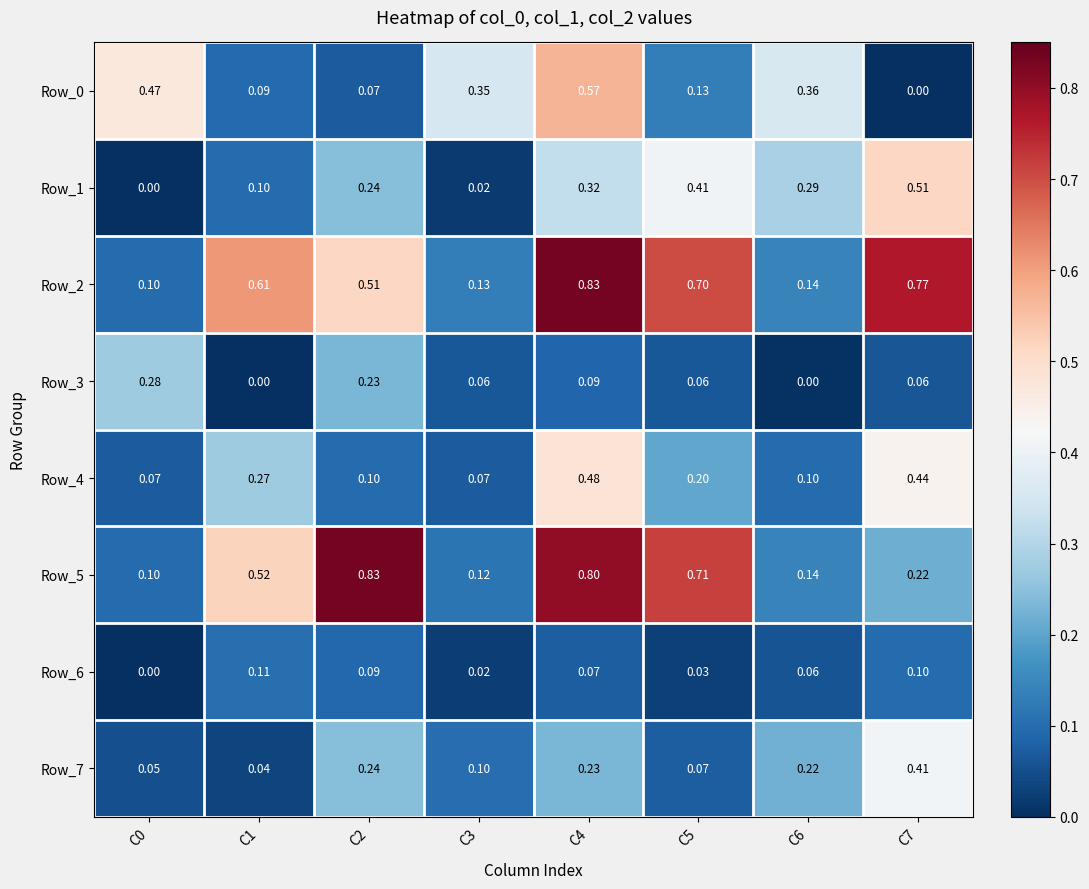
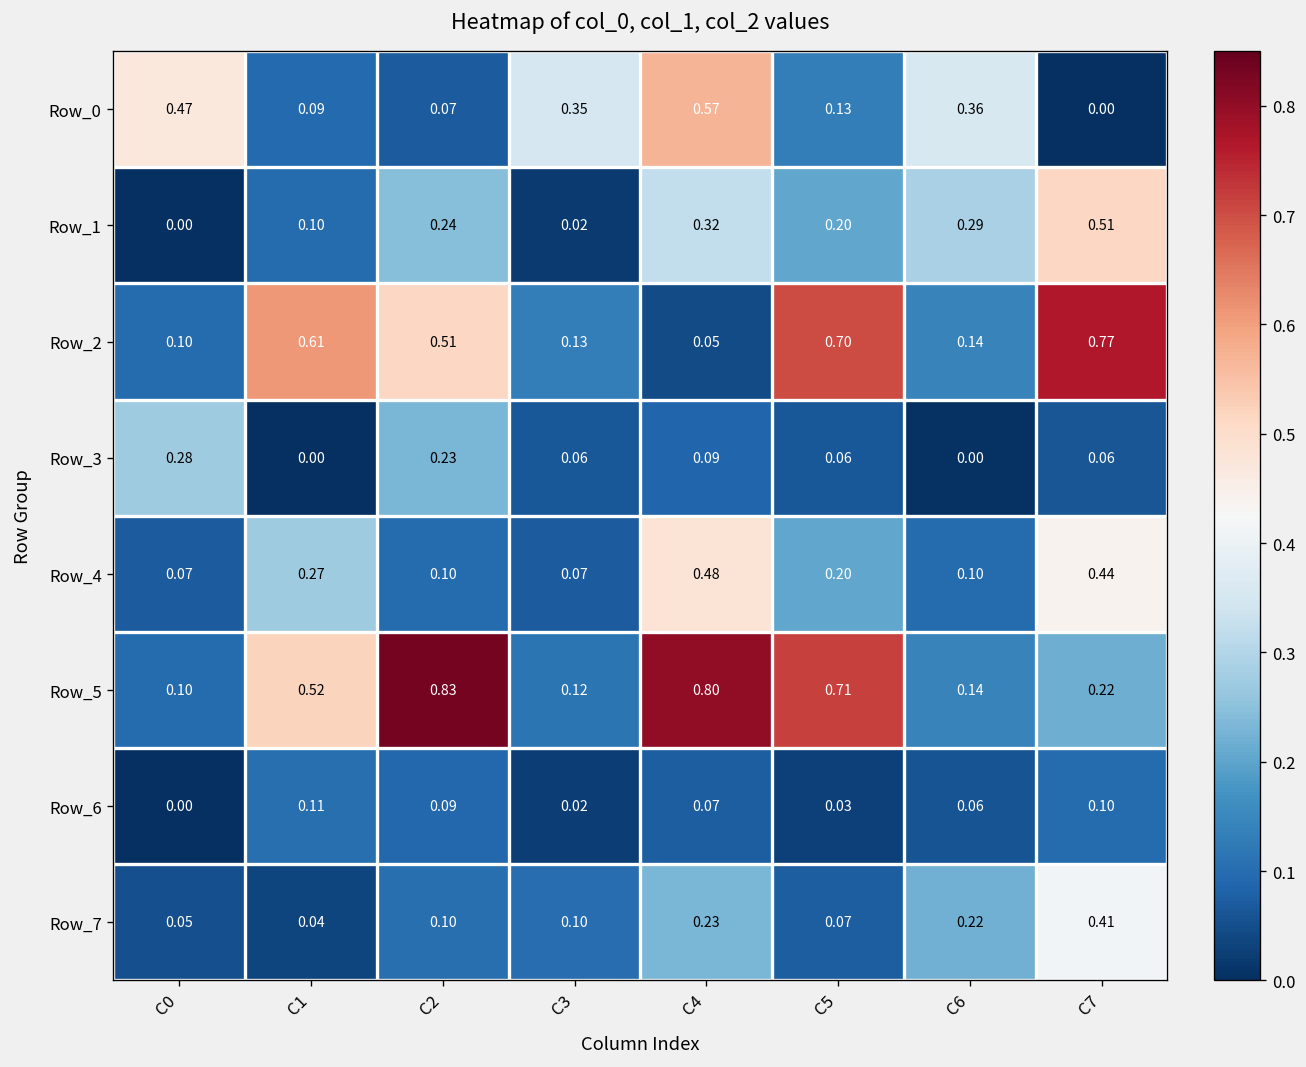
Row_1, C5: 0.41 -> 0.20
Row_2, C4: 0.83 -> 0.05
Row_7, C2: 0.24 -> 0.10
